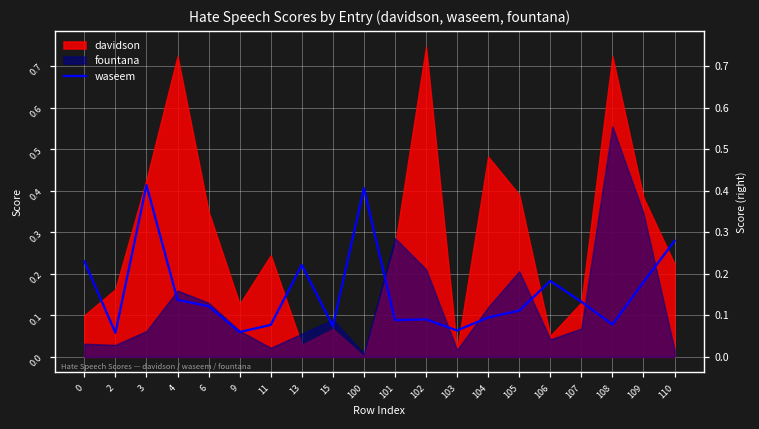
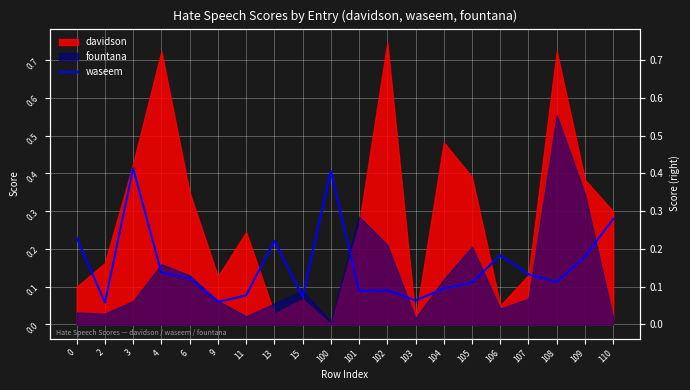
waseem, 108: 0.08 -> 0.11
davidson, 110: 0.22 -> 0.30
